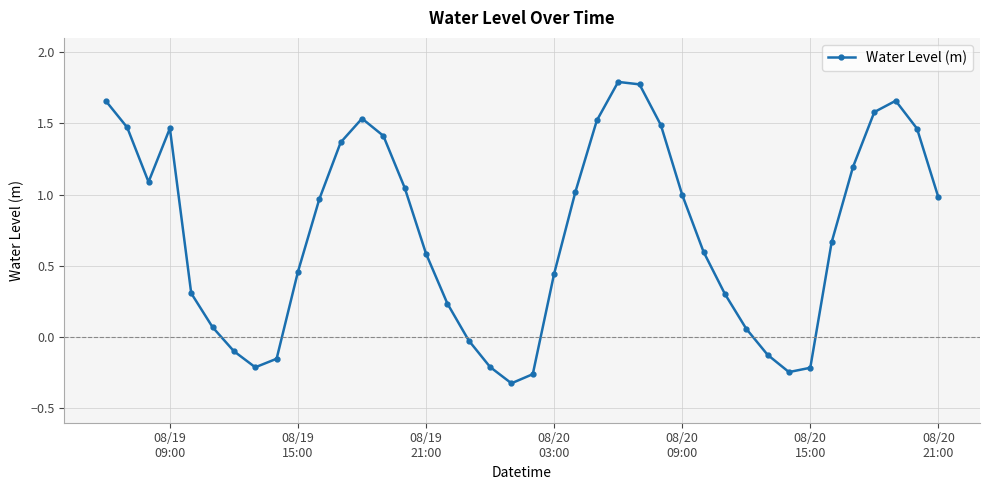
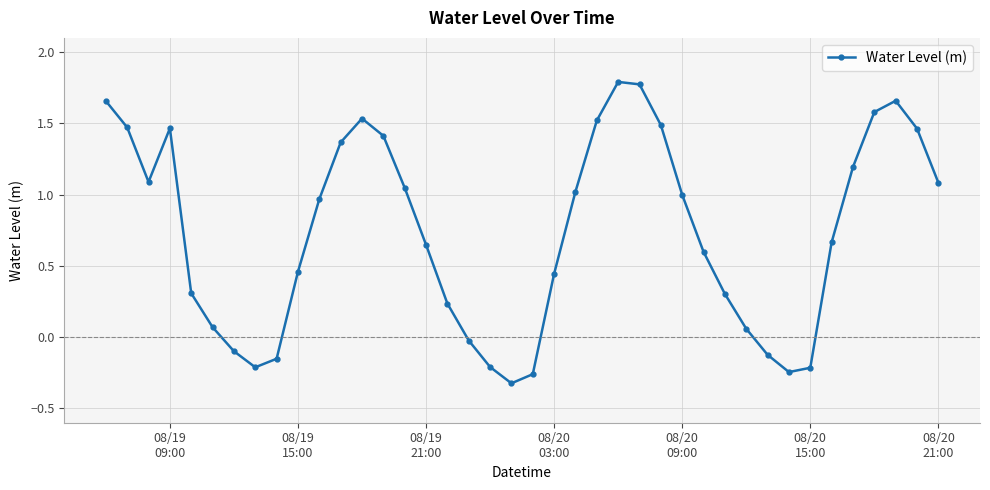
08/19 21:00: 0.59 -> 0.65
08/20 21:00: 0.98 -> 1.08
